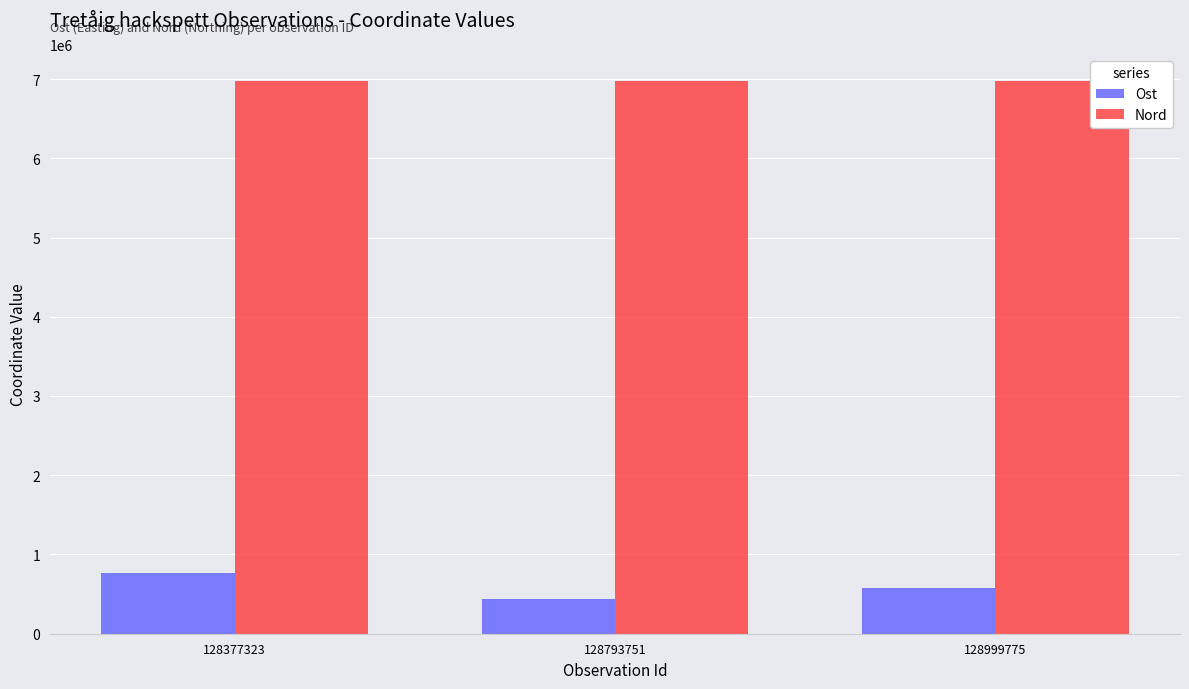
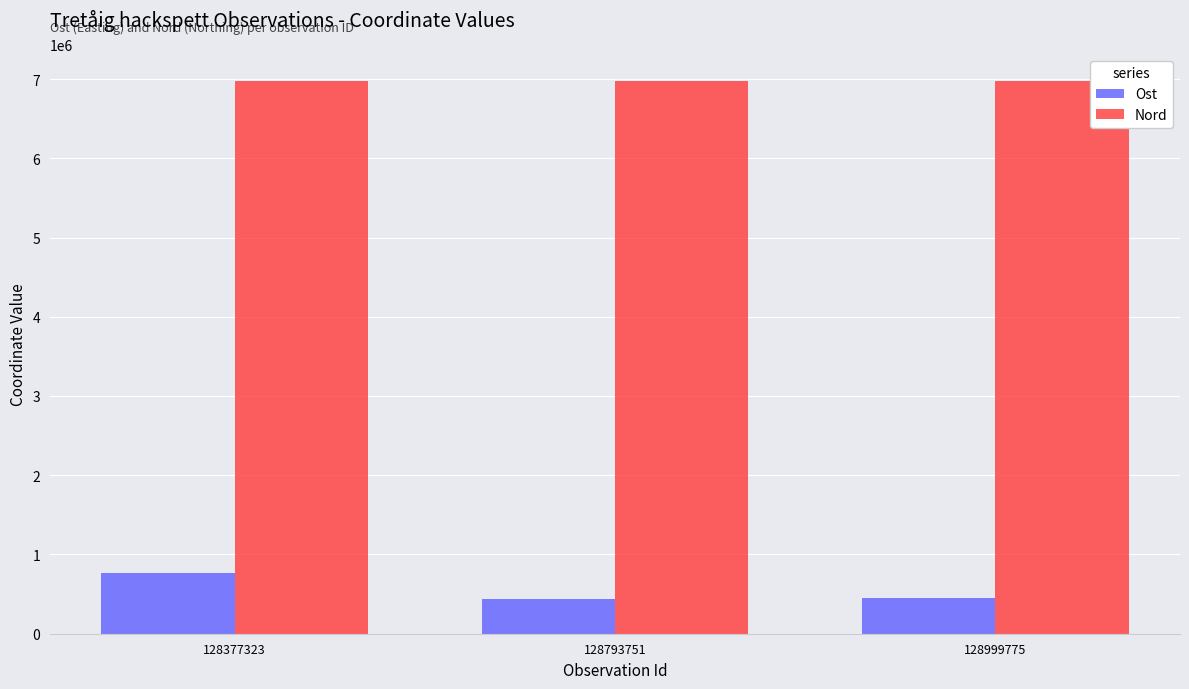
Ost, 128999775: 600000 -> 500000
